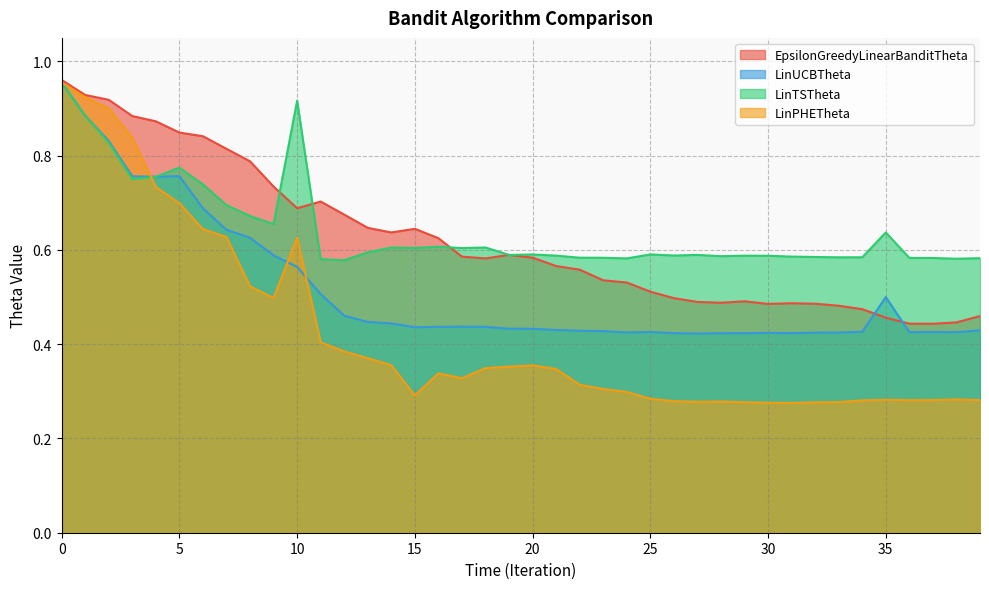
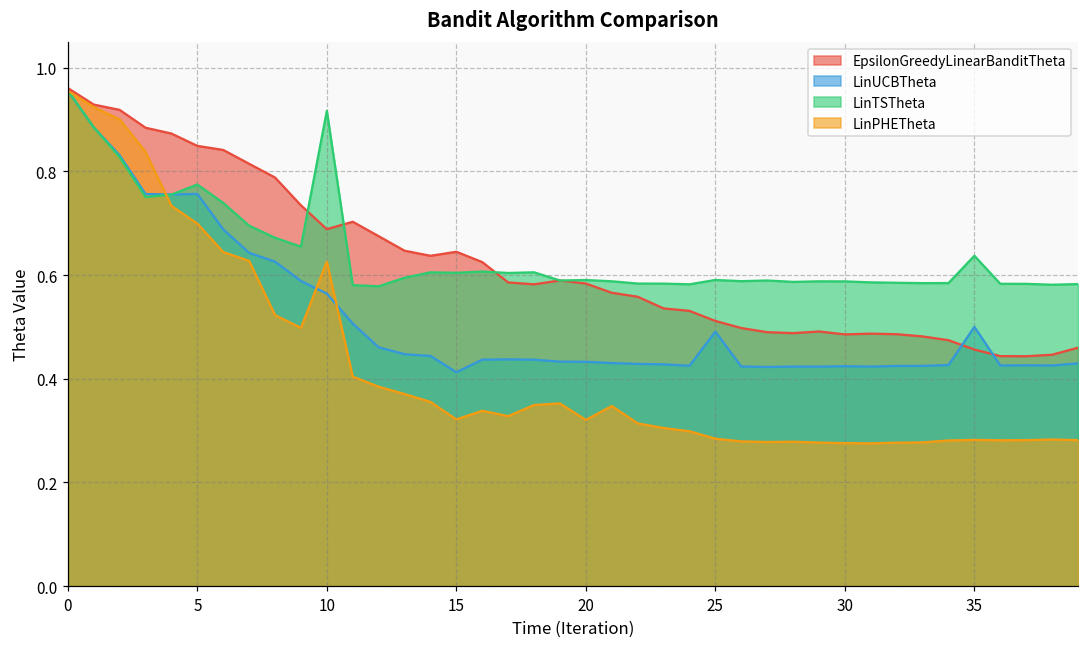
LinUCBTheta, 15: 0.44 -> 0.41
LinPHETheta, 15: 0.29 -> 0.32
LinPHETheta, 20: 0.36 -> 0.32
LinUCBTheta, 25: 0.43 -> 0.49
